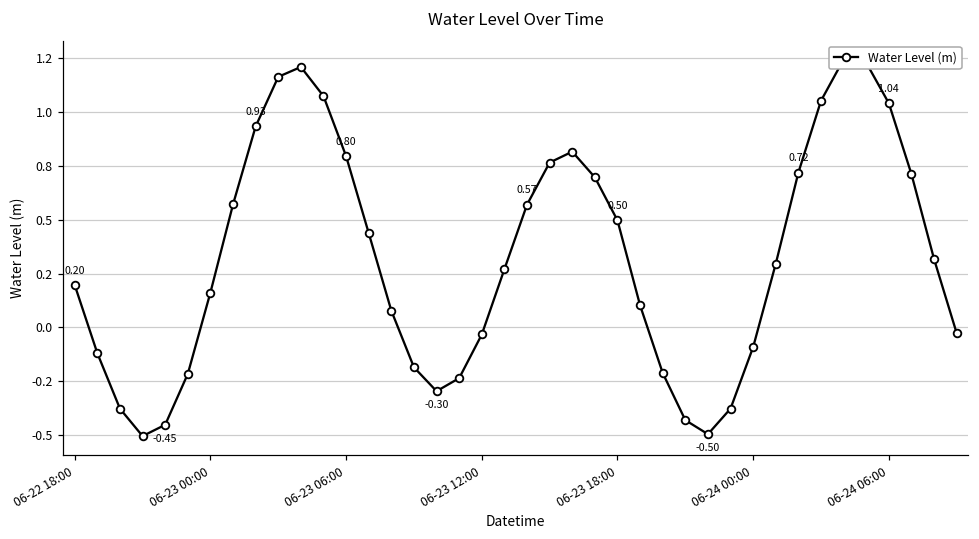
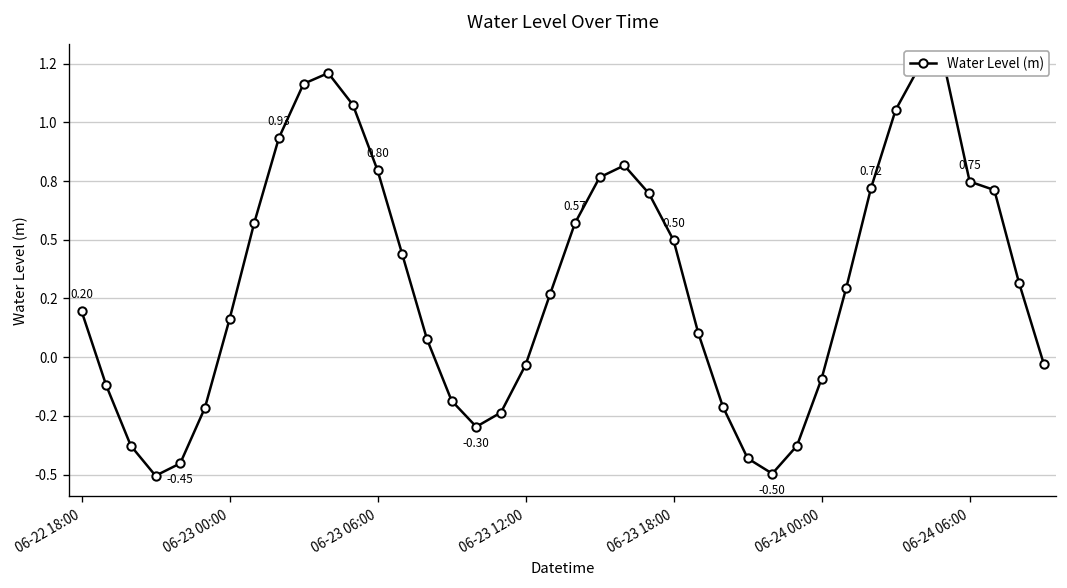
06-24 06:00: 1.04 -> 0.75
